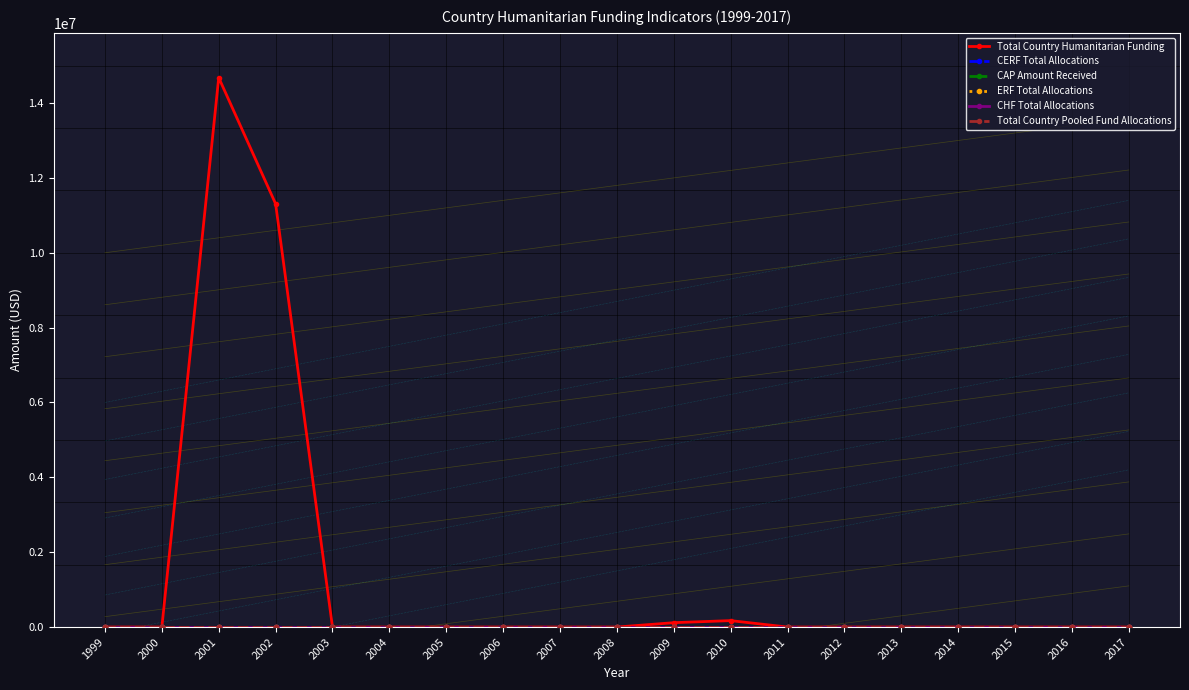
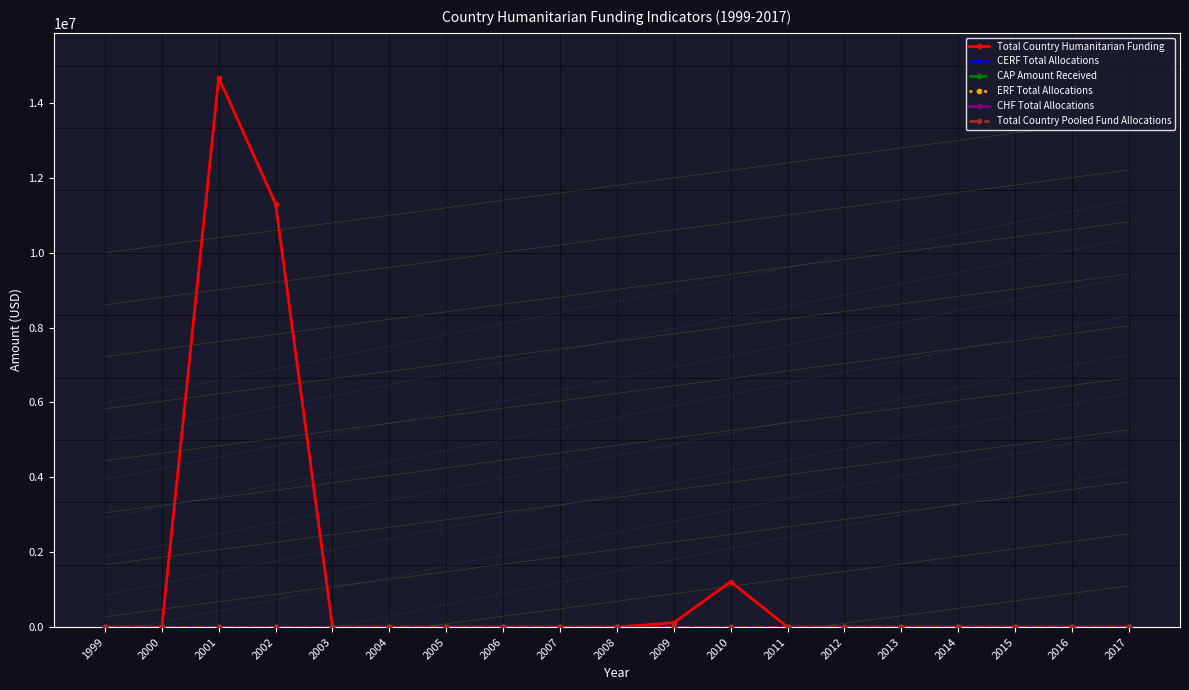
Total Country Humanitarian Funding, 2010: 200000 -> 1200000
